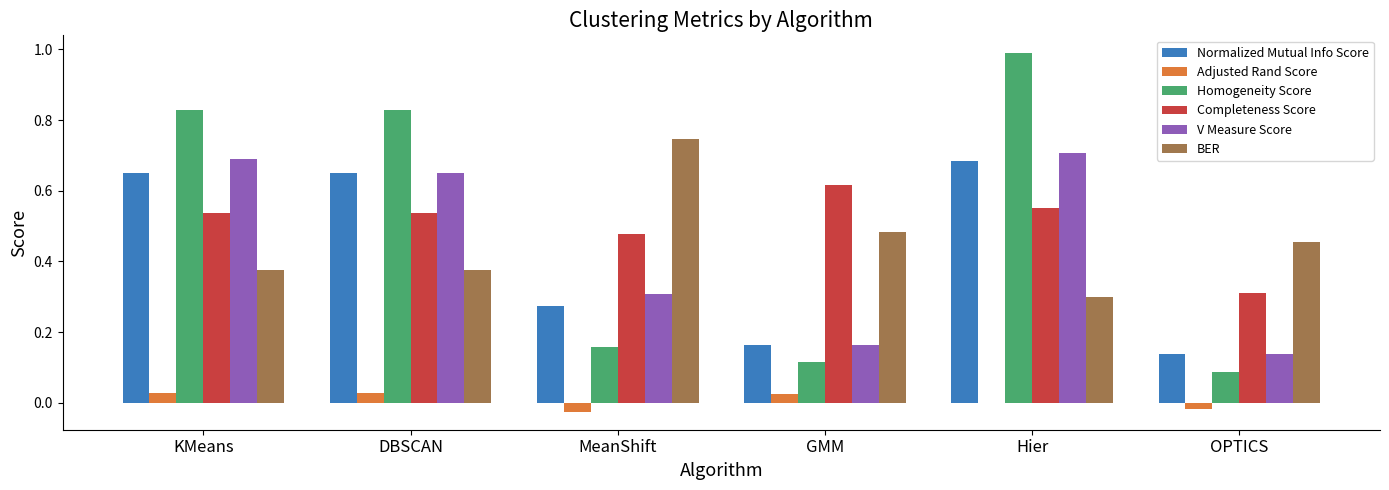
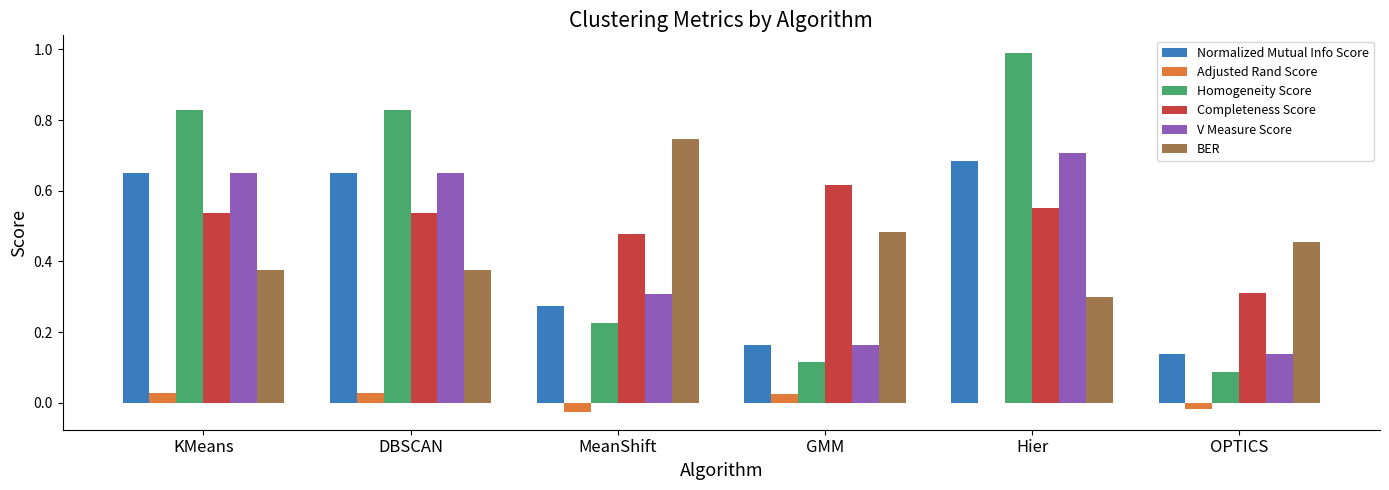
V Measure Score, KMeans: 0.69 -> 0.65
Homogeneity Score, MeanShift: 0.16 -> 0.23
